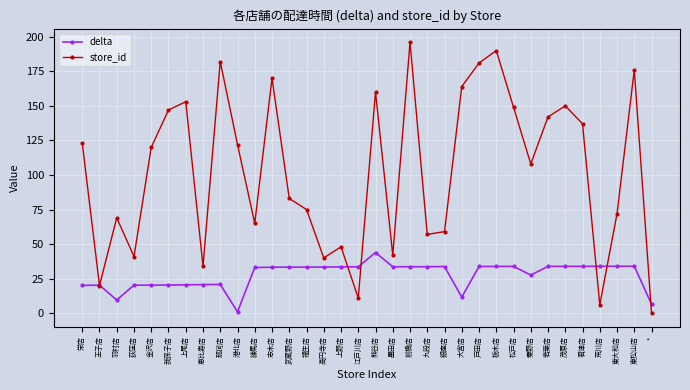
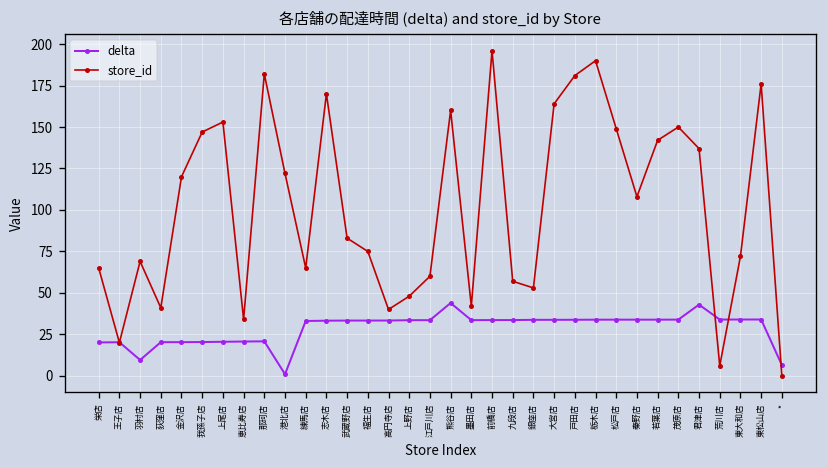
store_id, 栄店: 123 -> 65
store_id, 江戸川店: 11 -> 60
store_id, 銀座店: 59 -> 53
delta, 大宮店: 12 -> 34
delta, 秦野店: 28 -> 34
delta, 君津店: 34 -> 43
